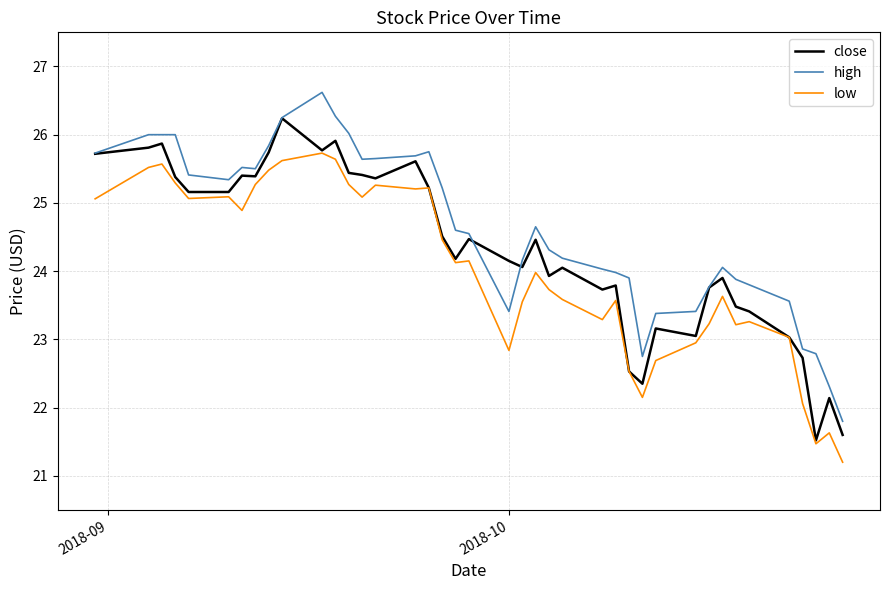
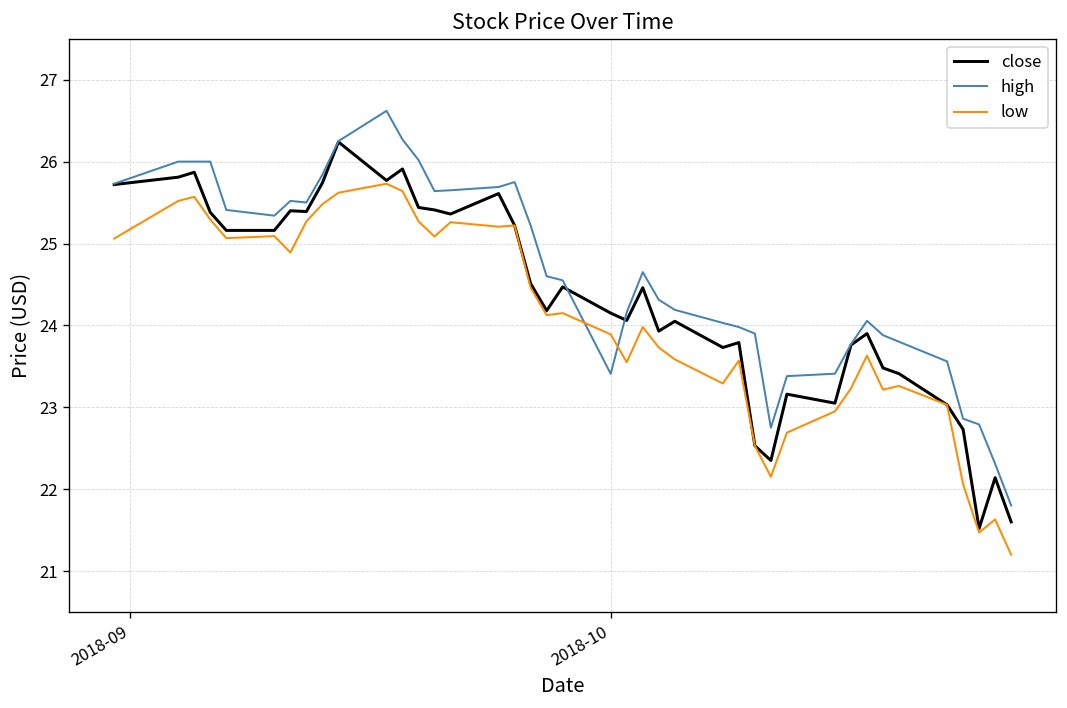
low, 2018-10: 22.8 -> 23.9
